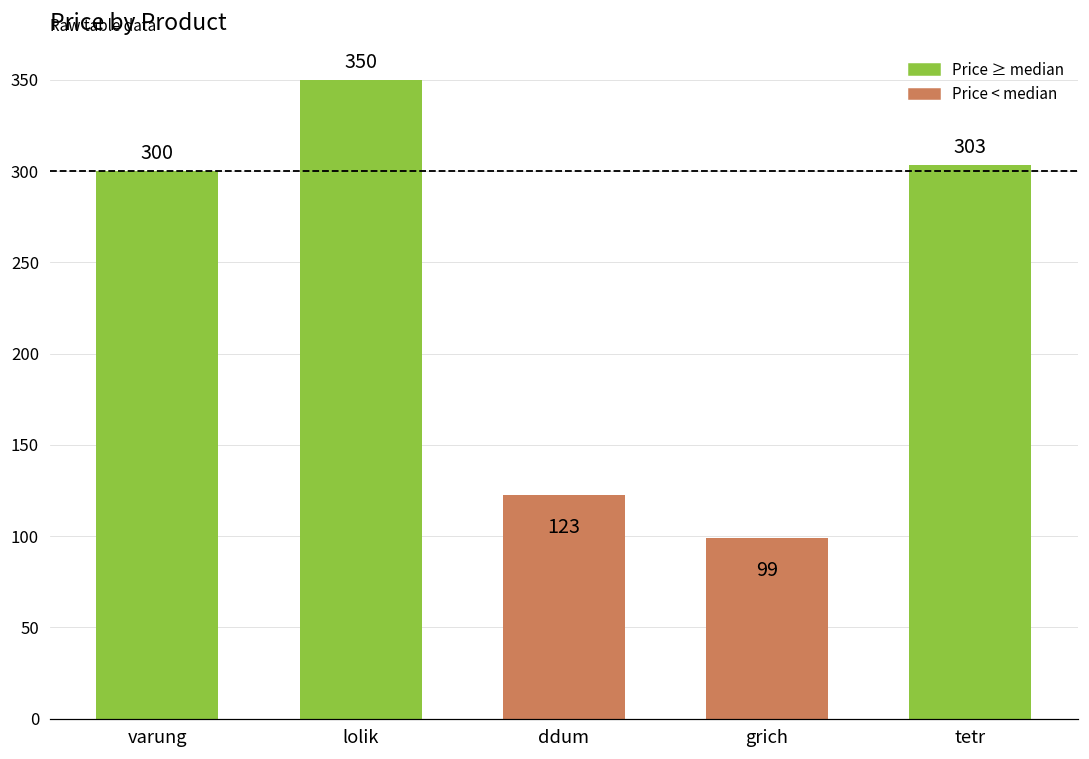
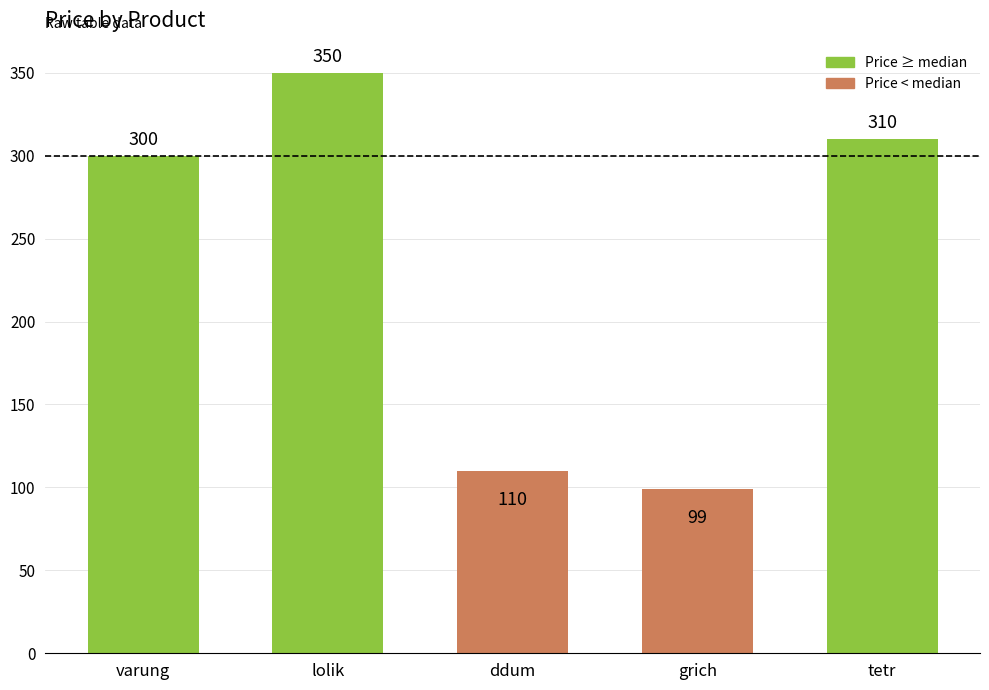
ddum: 123 -> 110
tetr: 303 -> 310
